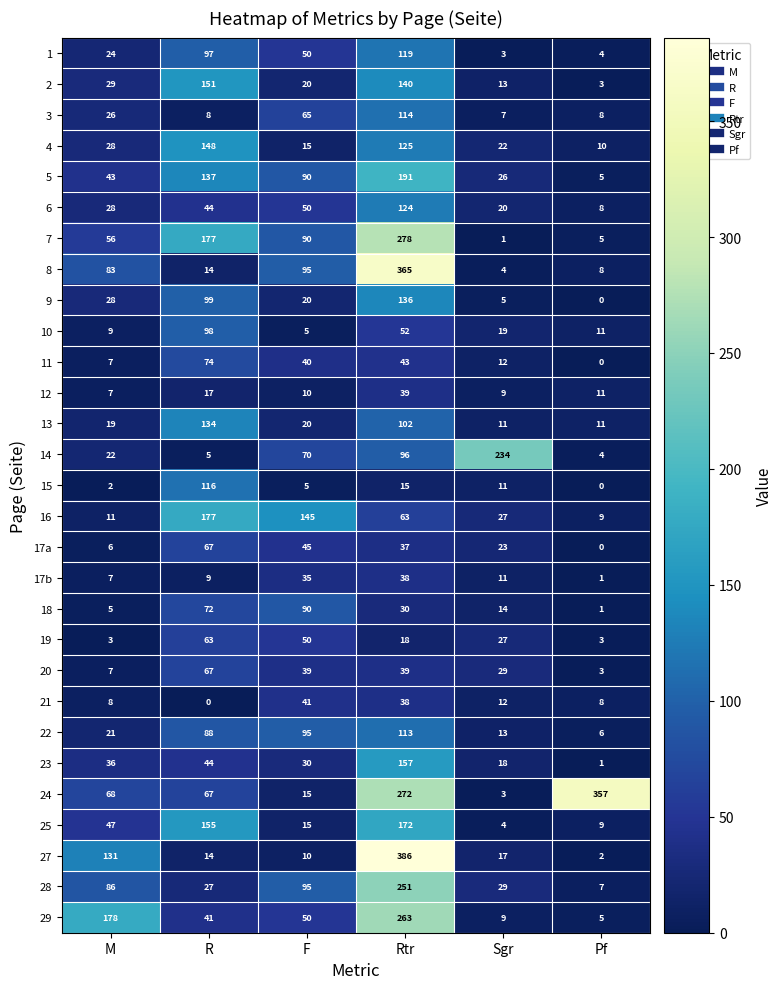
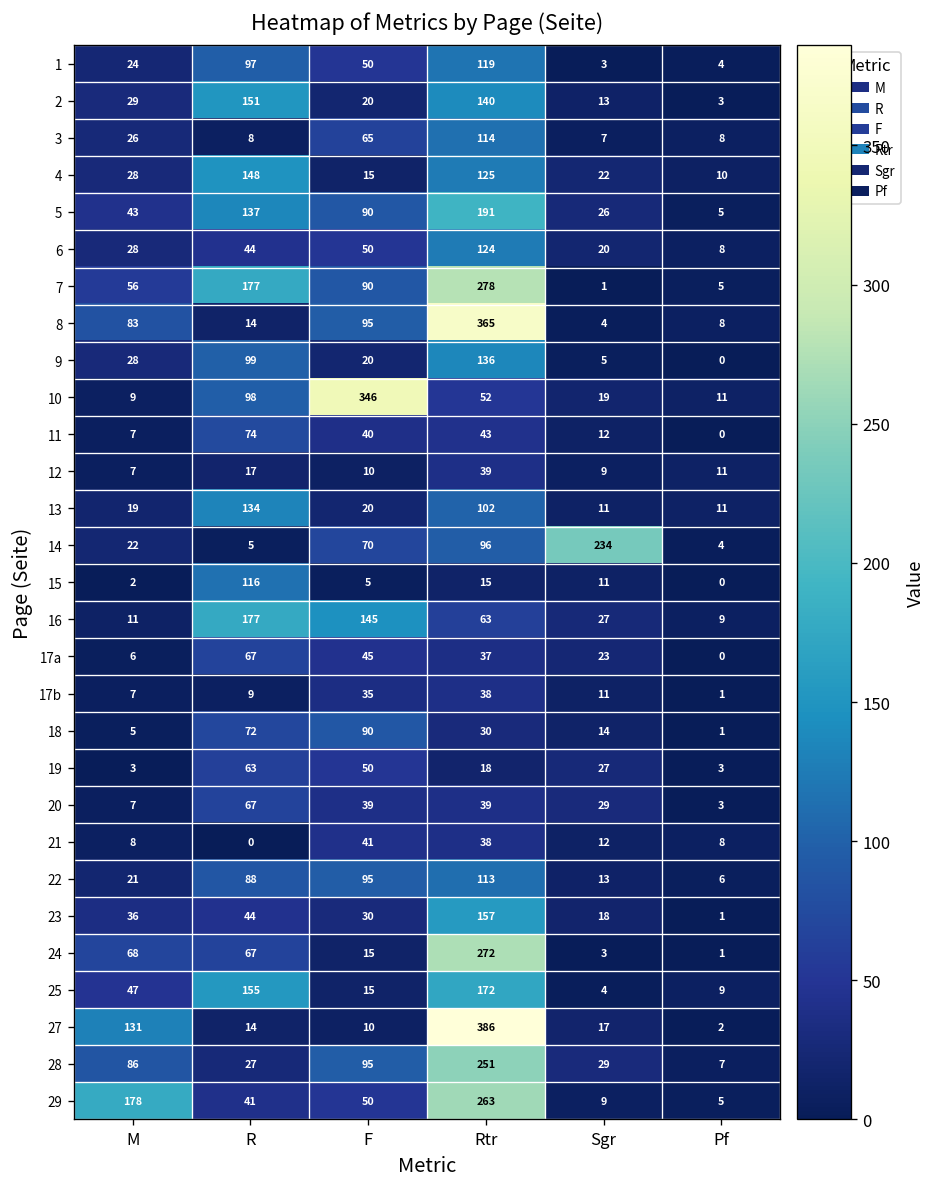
10, F: 5 -> 346
24, Pf: 357 -> 1
